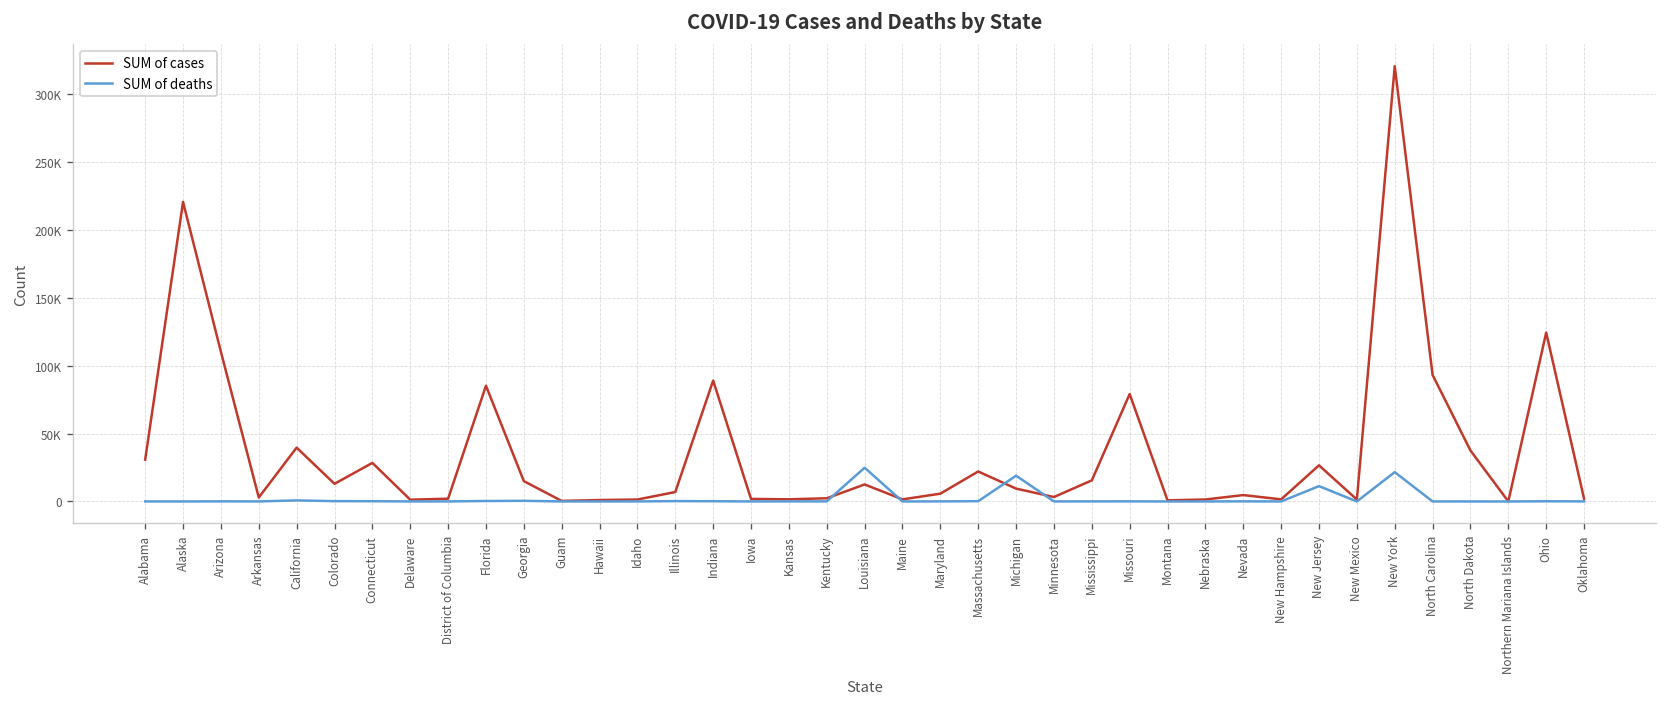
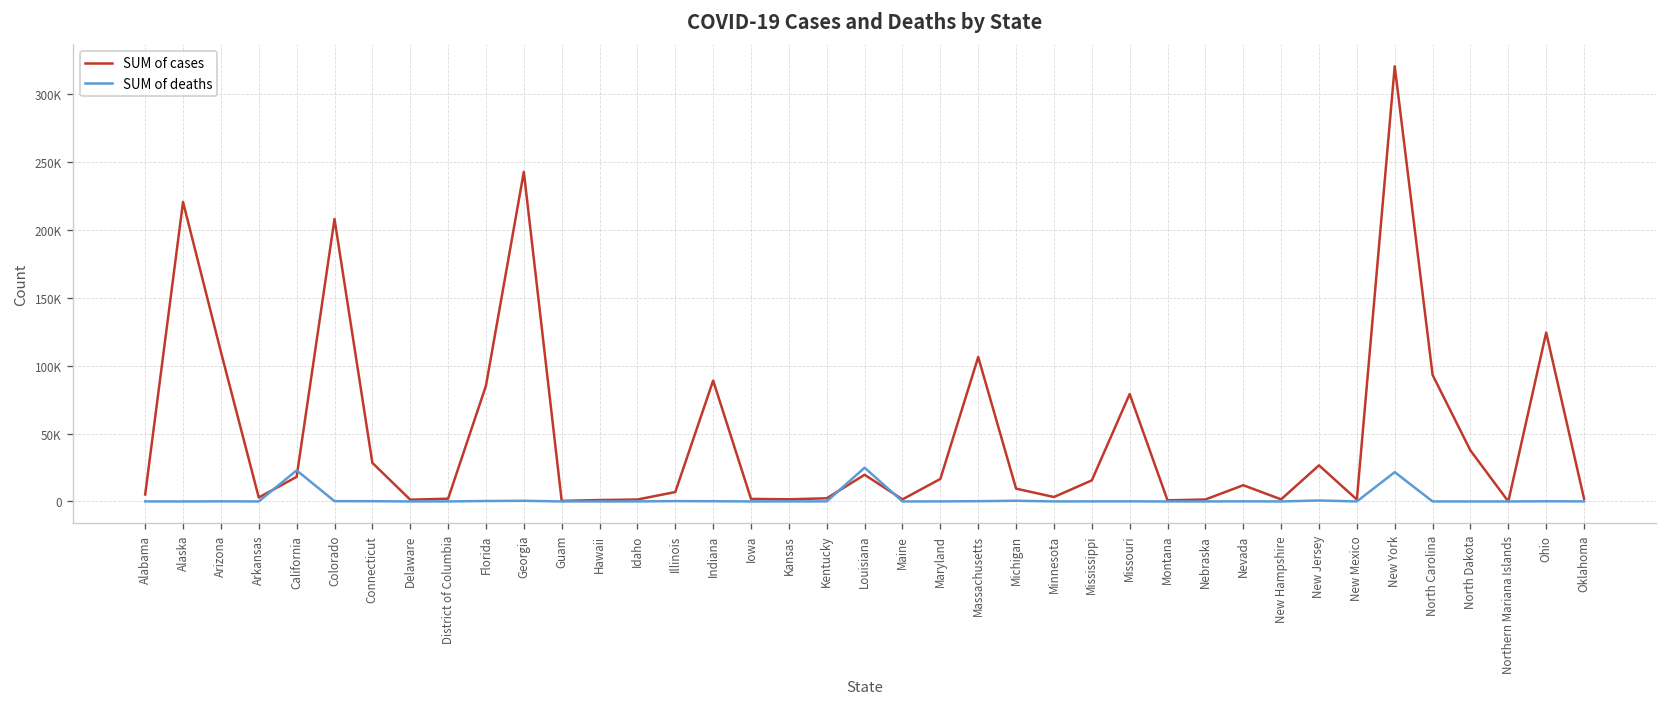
SUM of cases, Alabama: 31000 -> 5000
SUM of cases, California: 40000 -> 18000
SUM of deaths, California: 1000 -> 23000
SUM of cases, Colorado: 13000 -> 208000
SUM of cases, Georgia: 15000 -> 243000
SUM of cases, Louisiana: 13000 -> 20000
SUM of cases, Maryland: 6000 -> 17000
SUM of cases, Massachusetts: 22000 -> 106000
SUM of deaths, Michigan: 19000 -> 1000
SUM of cases, Nevada: 5000 -> 12000
SUM of deaths, New Jersey: 11000 -> 1000
